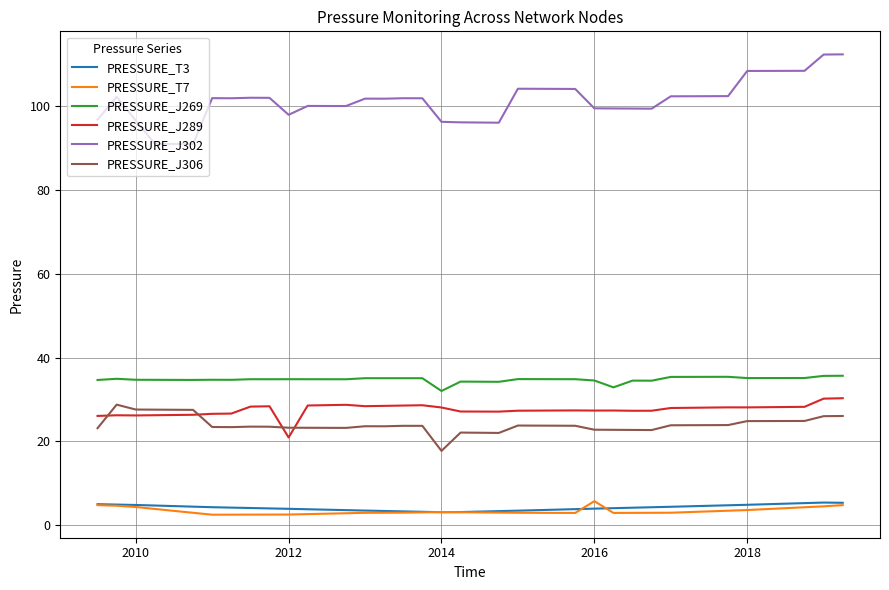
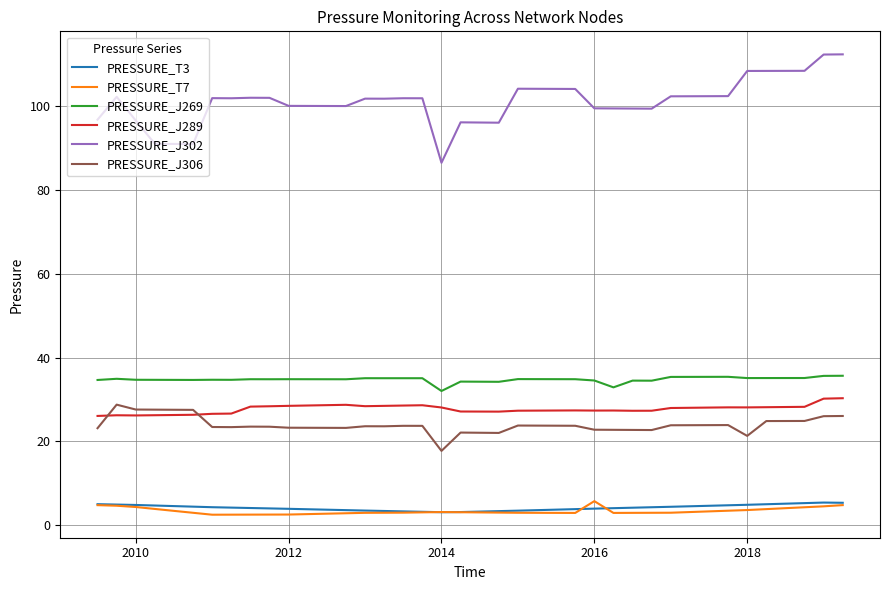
PRESSURE_J289, 2012: 21 -> 28
PRESSURE_J302, 2012: 98 -> 100
PRESSURE_J302, 2014: 96 -> 87
PRESSURE_J306, 2018: 25 -> 21
